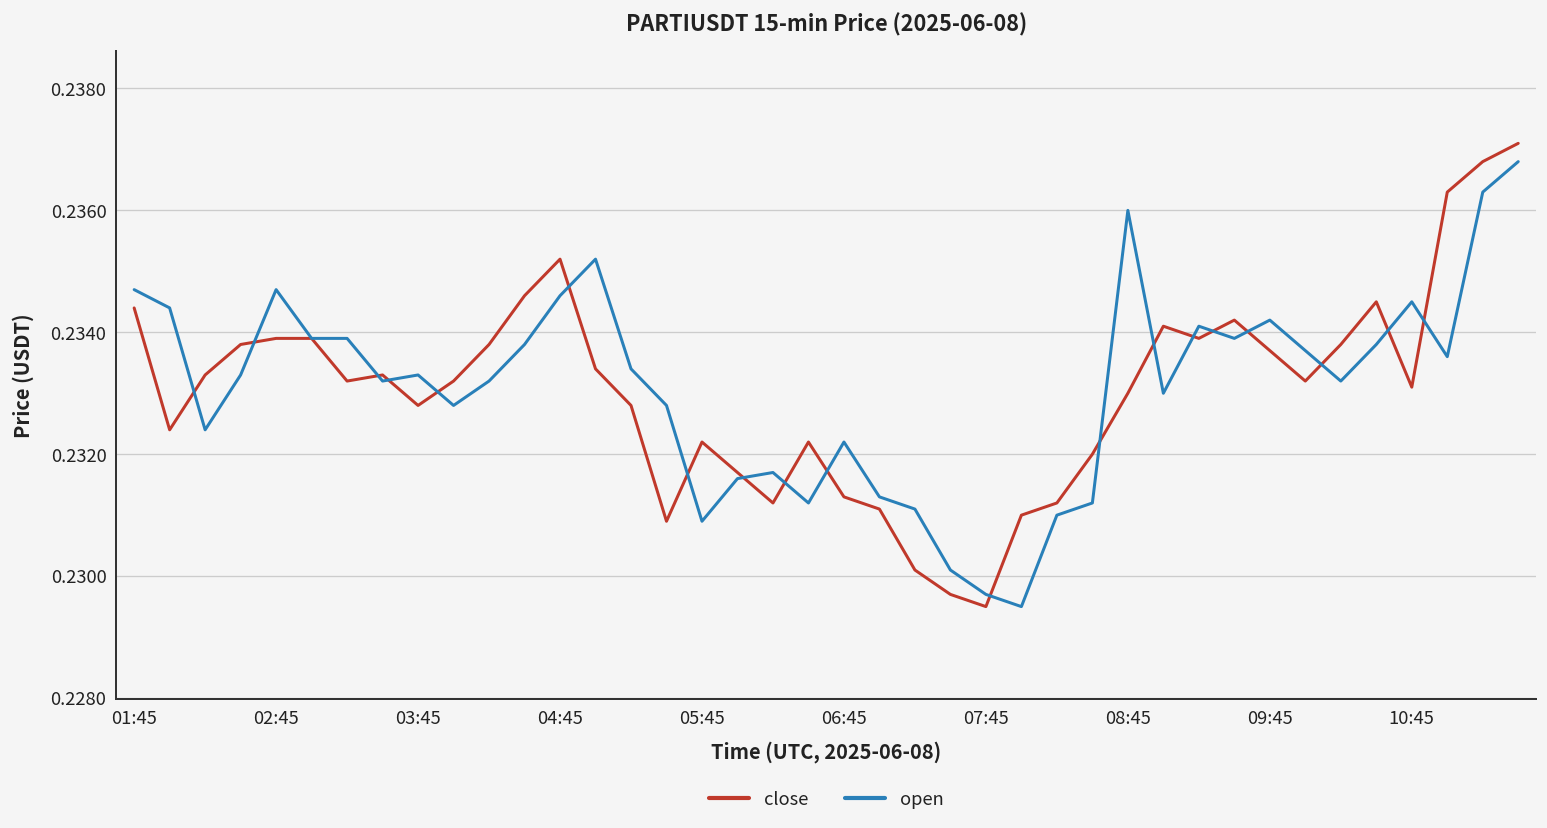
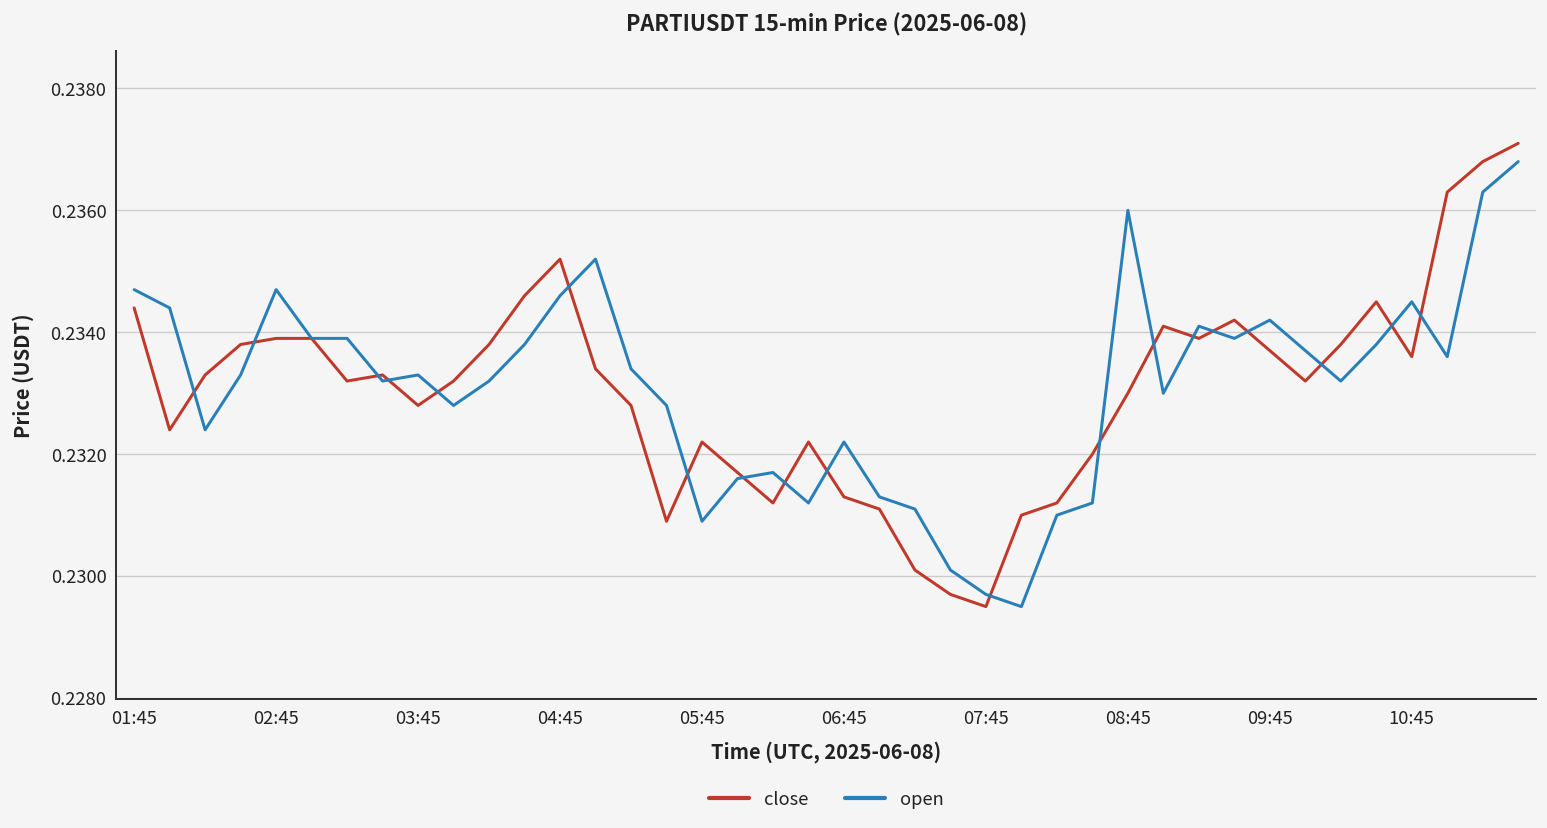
close, 10:45: 0.2331 -> 0.2336
